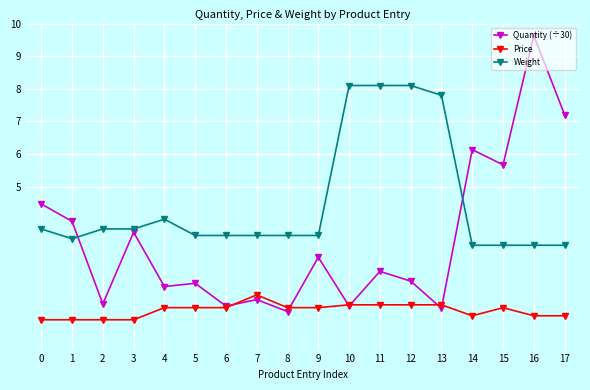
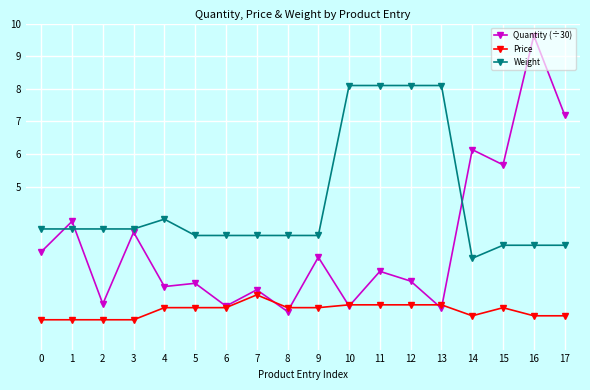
Quantity (÷30), 0: 4.5 -> 3.0
Weight, 1: 3.4 -> 3.7
Quantity (÷30), 7: 1.5 -> 1.8
Weight, 13: 7.8 -> 8.1
Weight, 14: 3.2 -> 2.8
